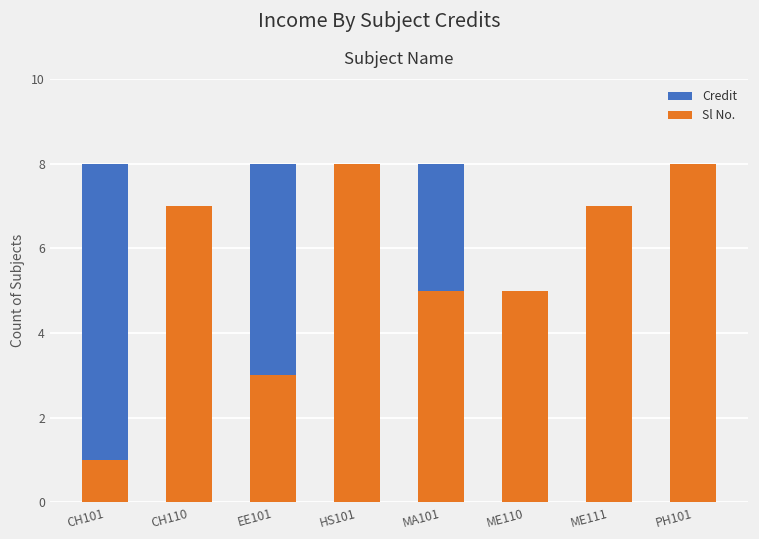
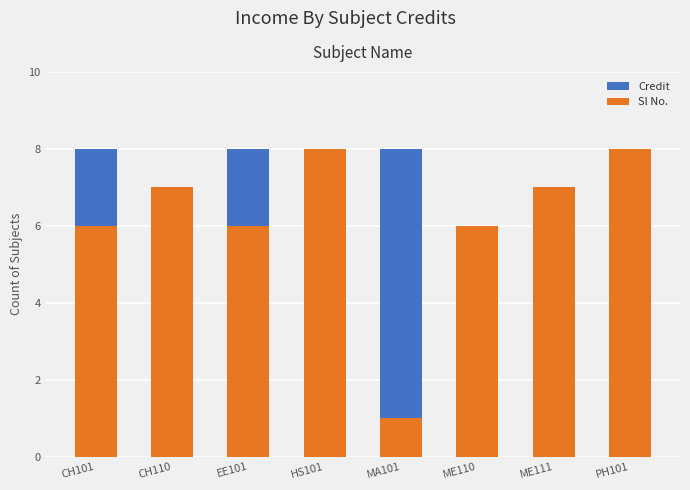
Sl No., CH101: 1 -> 6
Sl No., EE101: 3 -> 6
Sl No., MA101: 5 -> 1
Sl No., ME110: 5 -> 6
